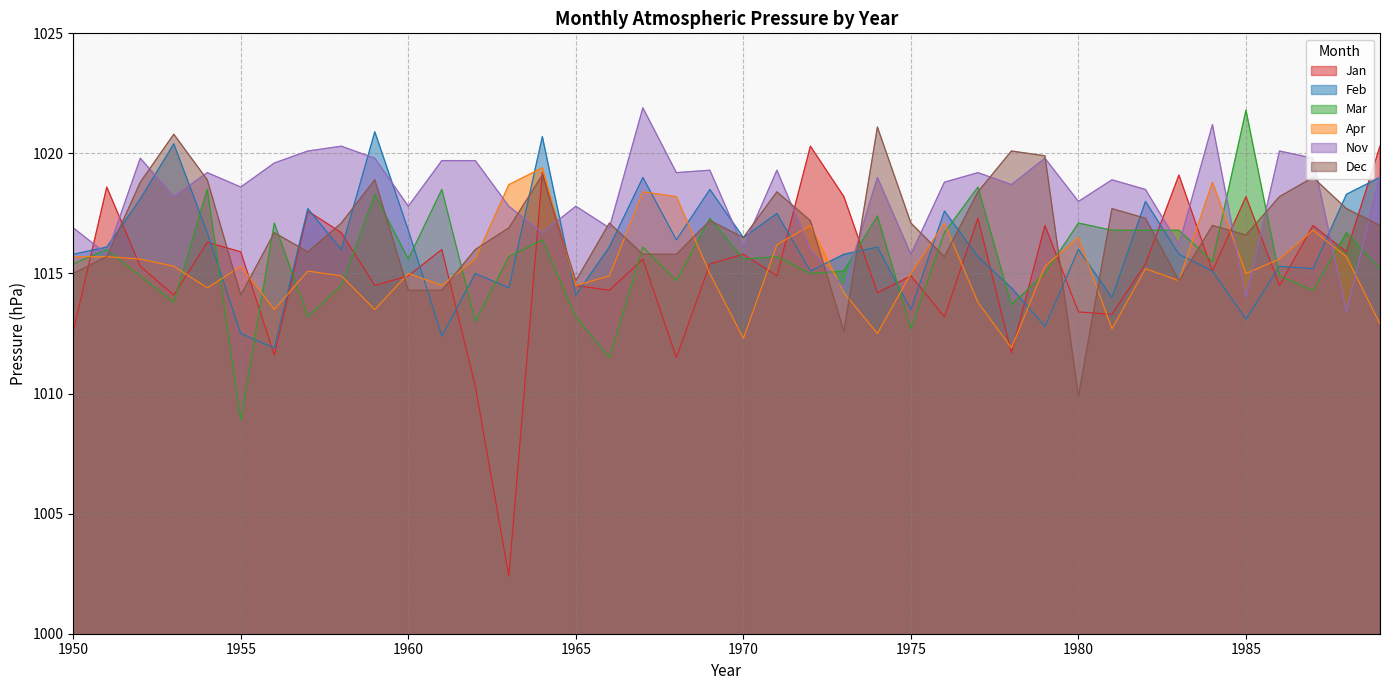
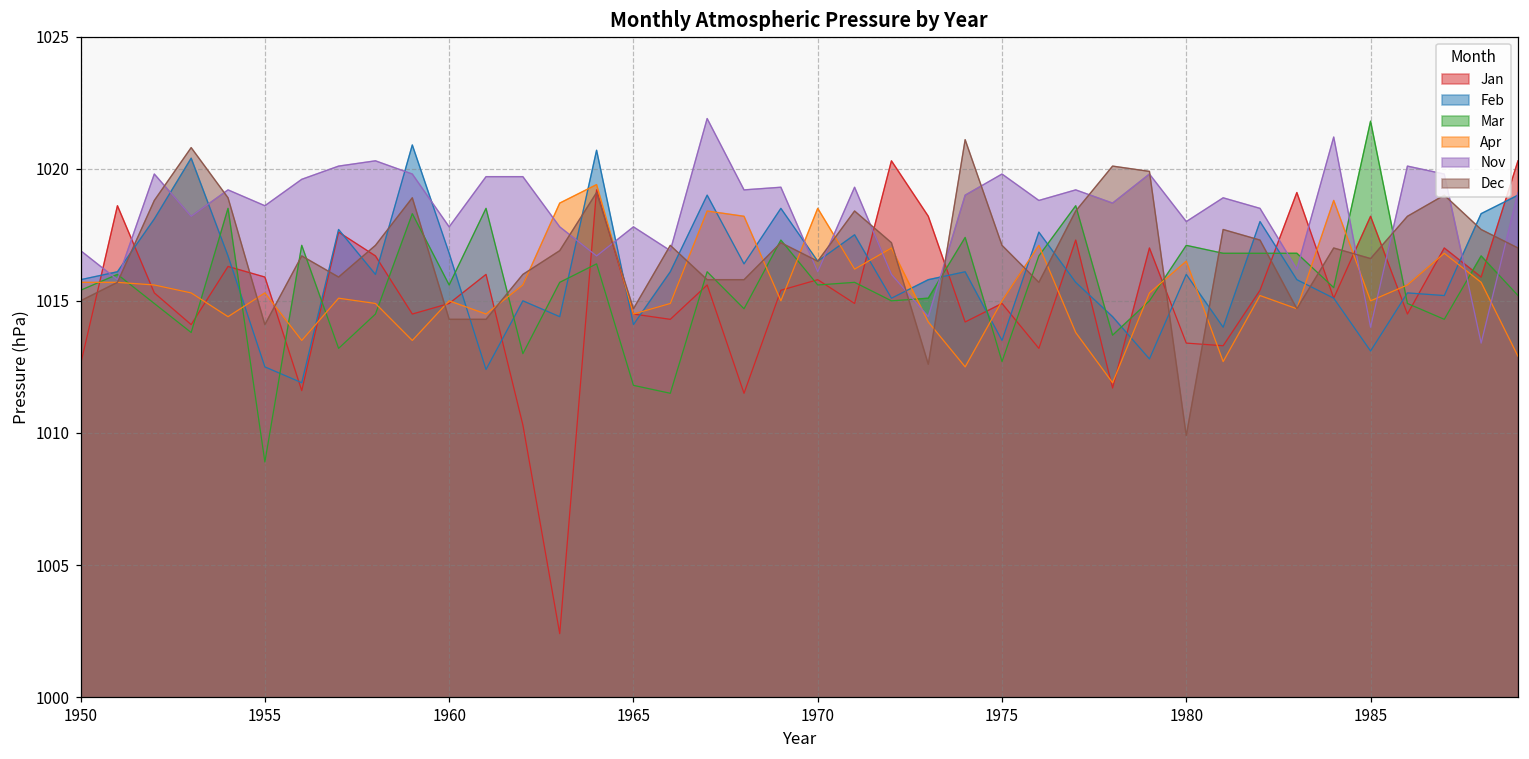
Mar, 1965: 1013.2 -> 1011.8
Apr, 1970: 1012.3 -> 1018.5
Nov, 1975: 1015.8 -> 1019.8
